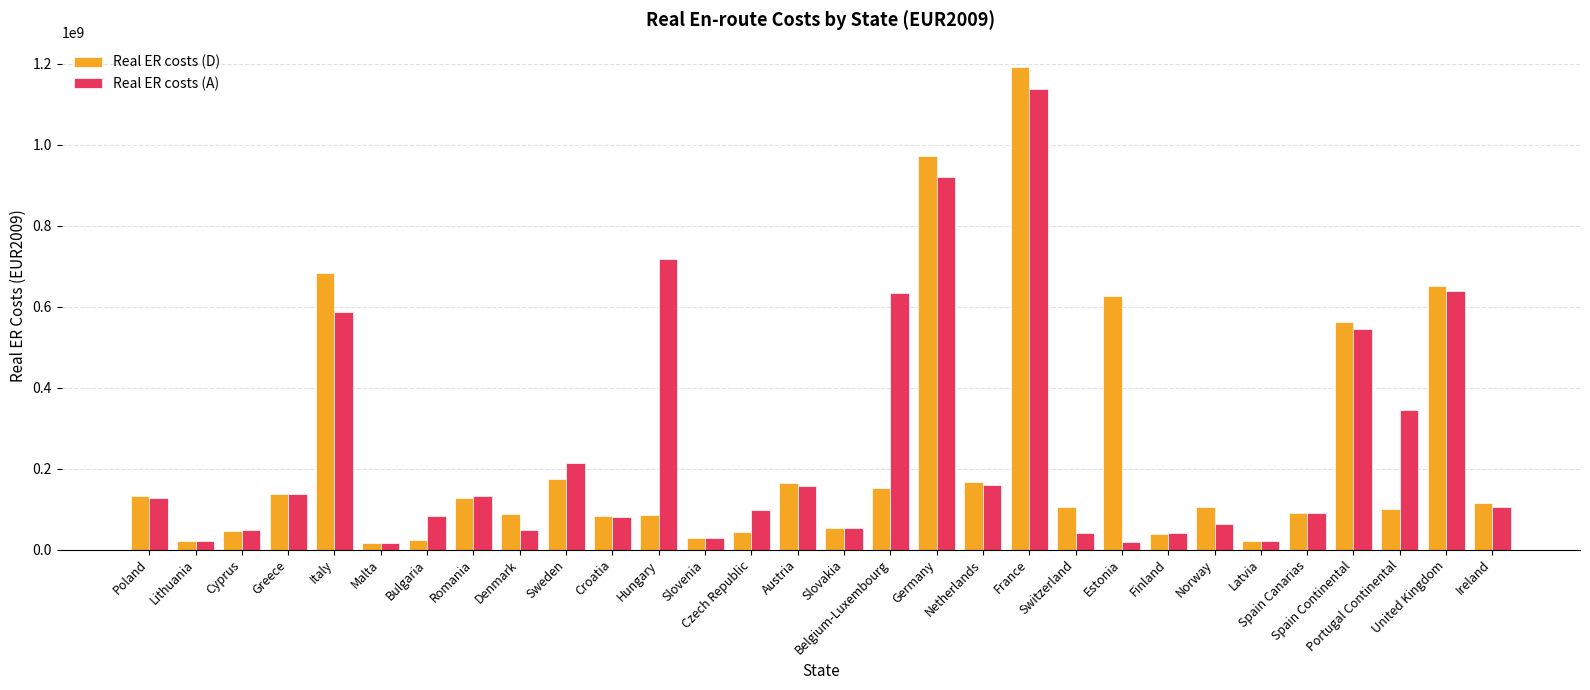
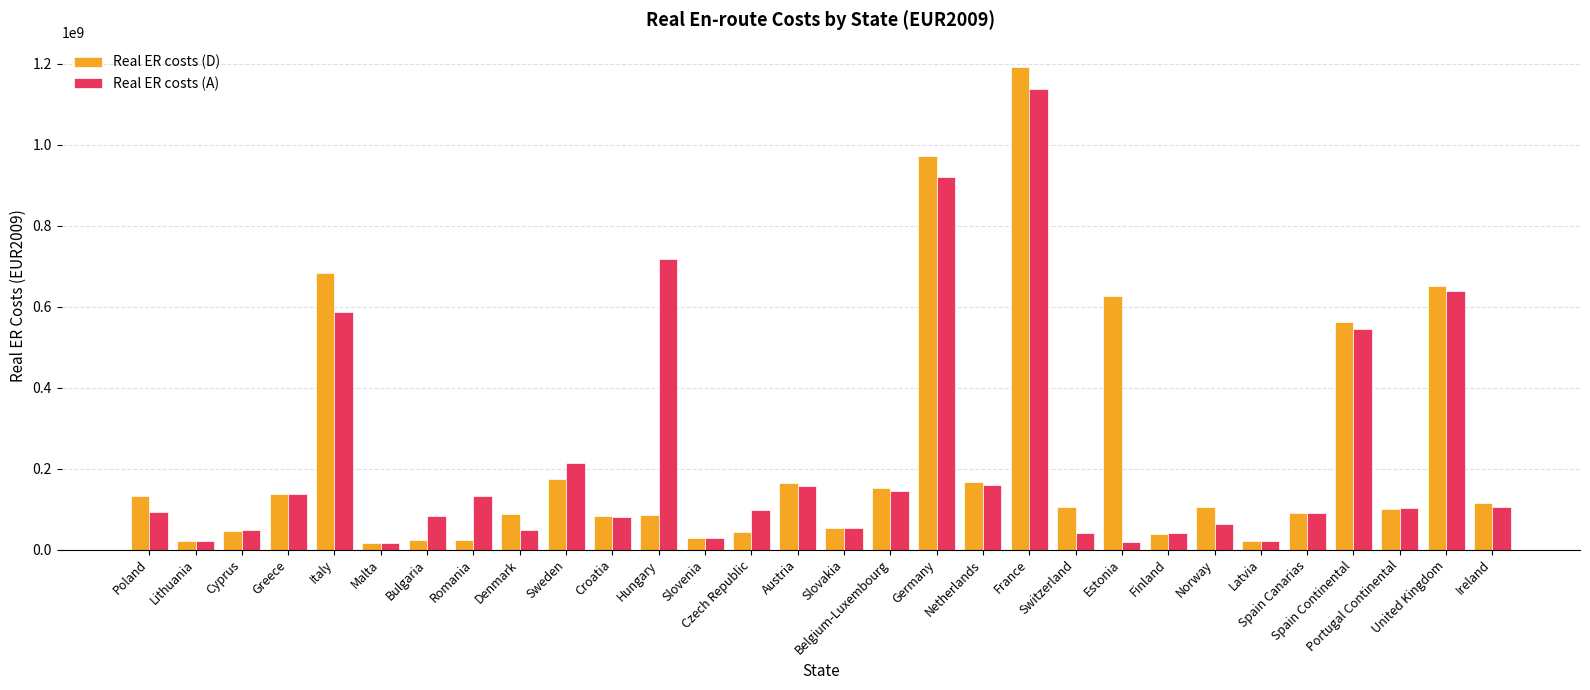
Real ER costs (A), Poland: 130000000 -> 90000000
Real ER costs (D), Romania: 130000000 -> 20000000
Real ER costs (A), Belgium-Luxembourg: 630000000 -> 140000000
Real ER costs (A), Portugal Continental: 340000000 -> 100000000
